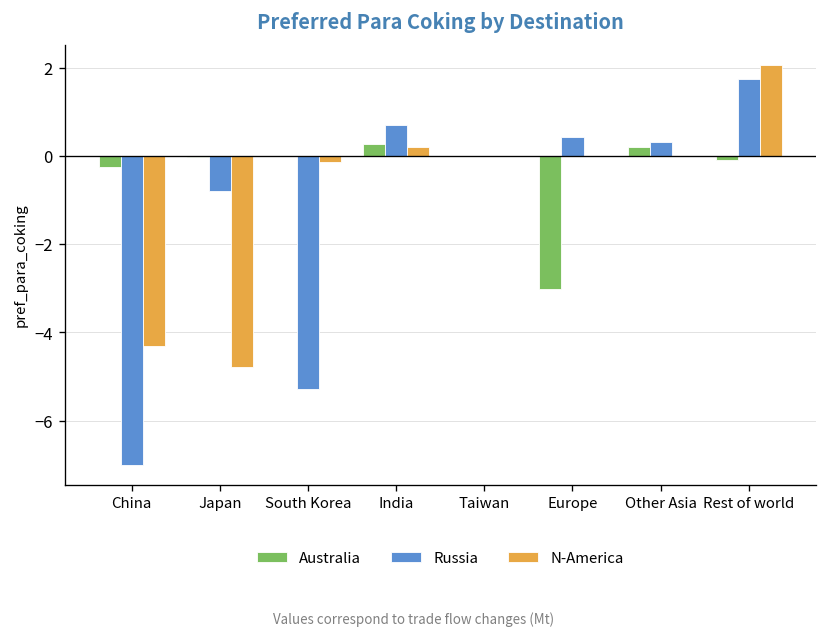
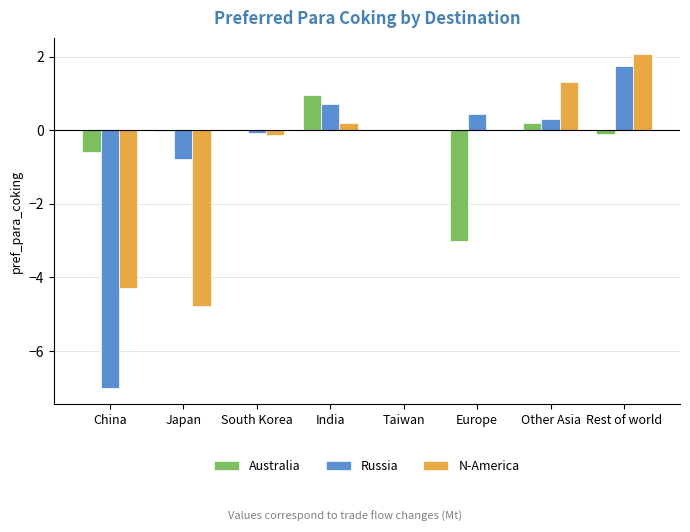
Australia, China: -0.3 -> -0.6
Russia, South Korea: -5.3 -> -0.1
Australia, India: 0.3 -> 1.0
N-America, Other Asia: 0.0 -> 1.3
